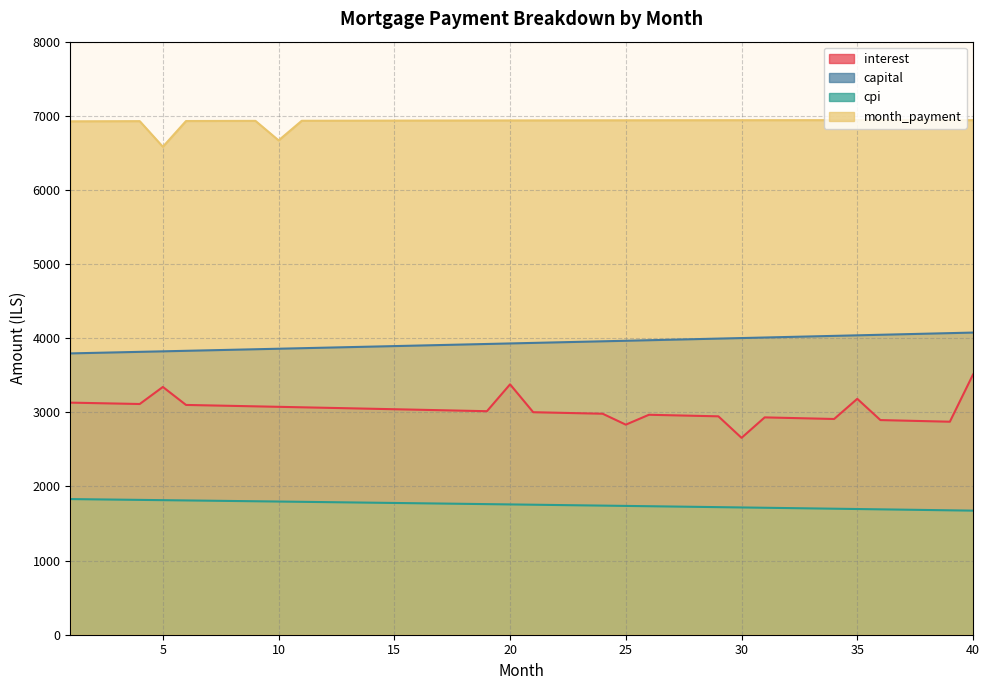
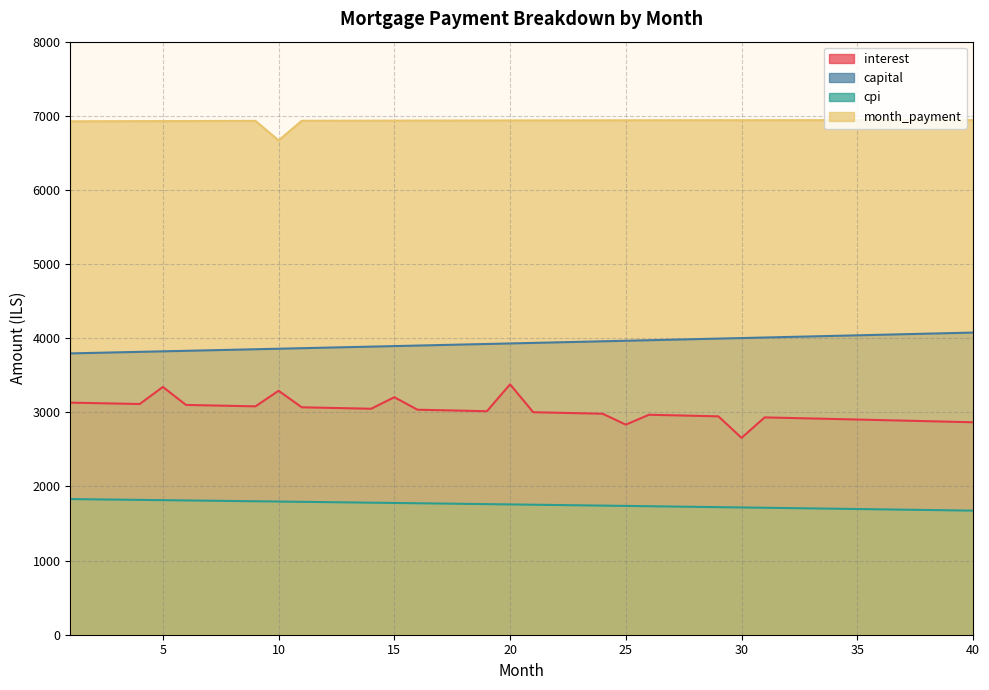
month_payment, 5: 6600 -> 6900
interest, 10: 3100 -> 3300
interest, 15: 3000 -> 3200
interest, 35: 3200 -> 2900
interest, 40: 3500 -> 2900
